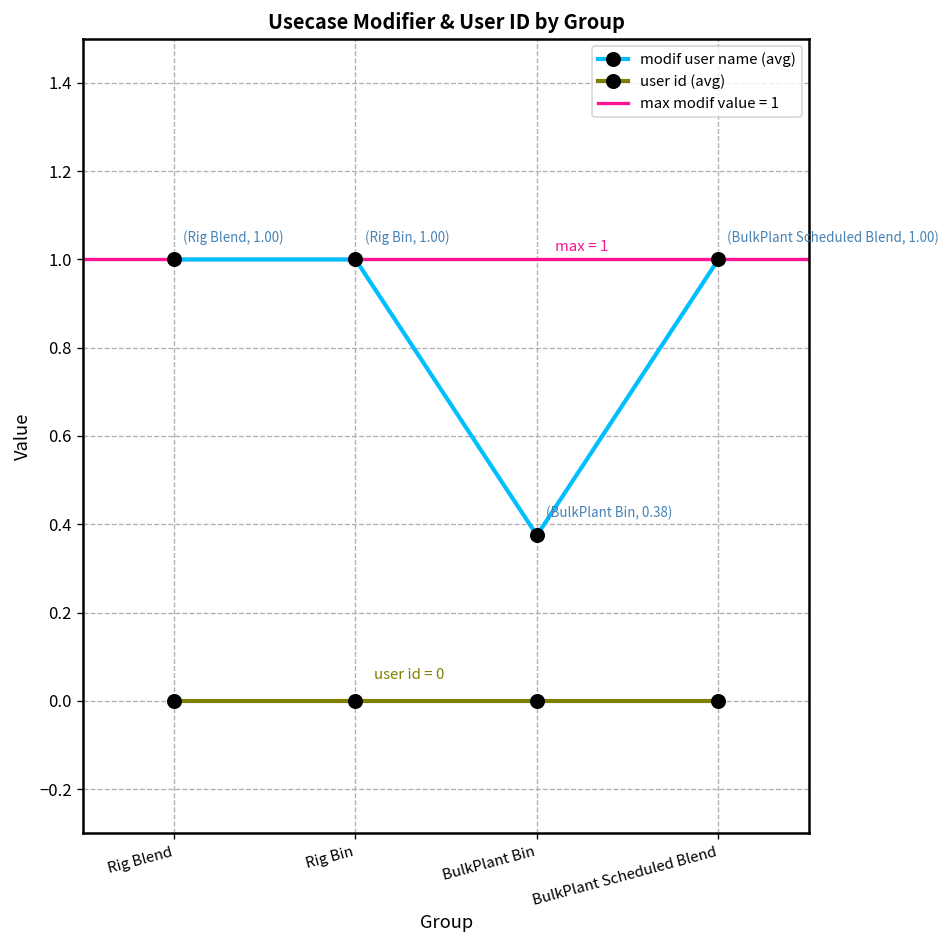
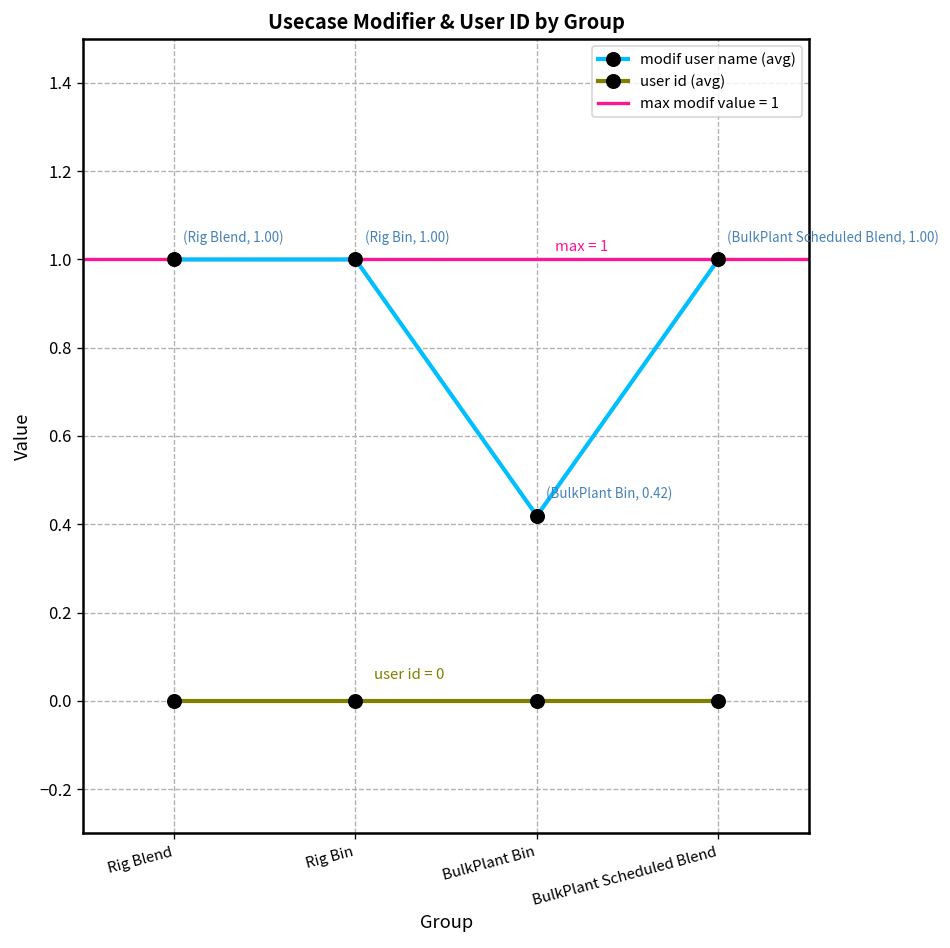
modif user name (avg), BulkPlant Bin: 0.38 -> 0.42
